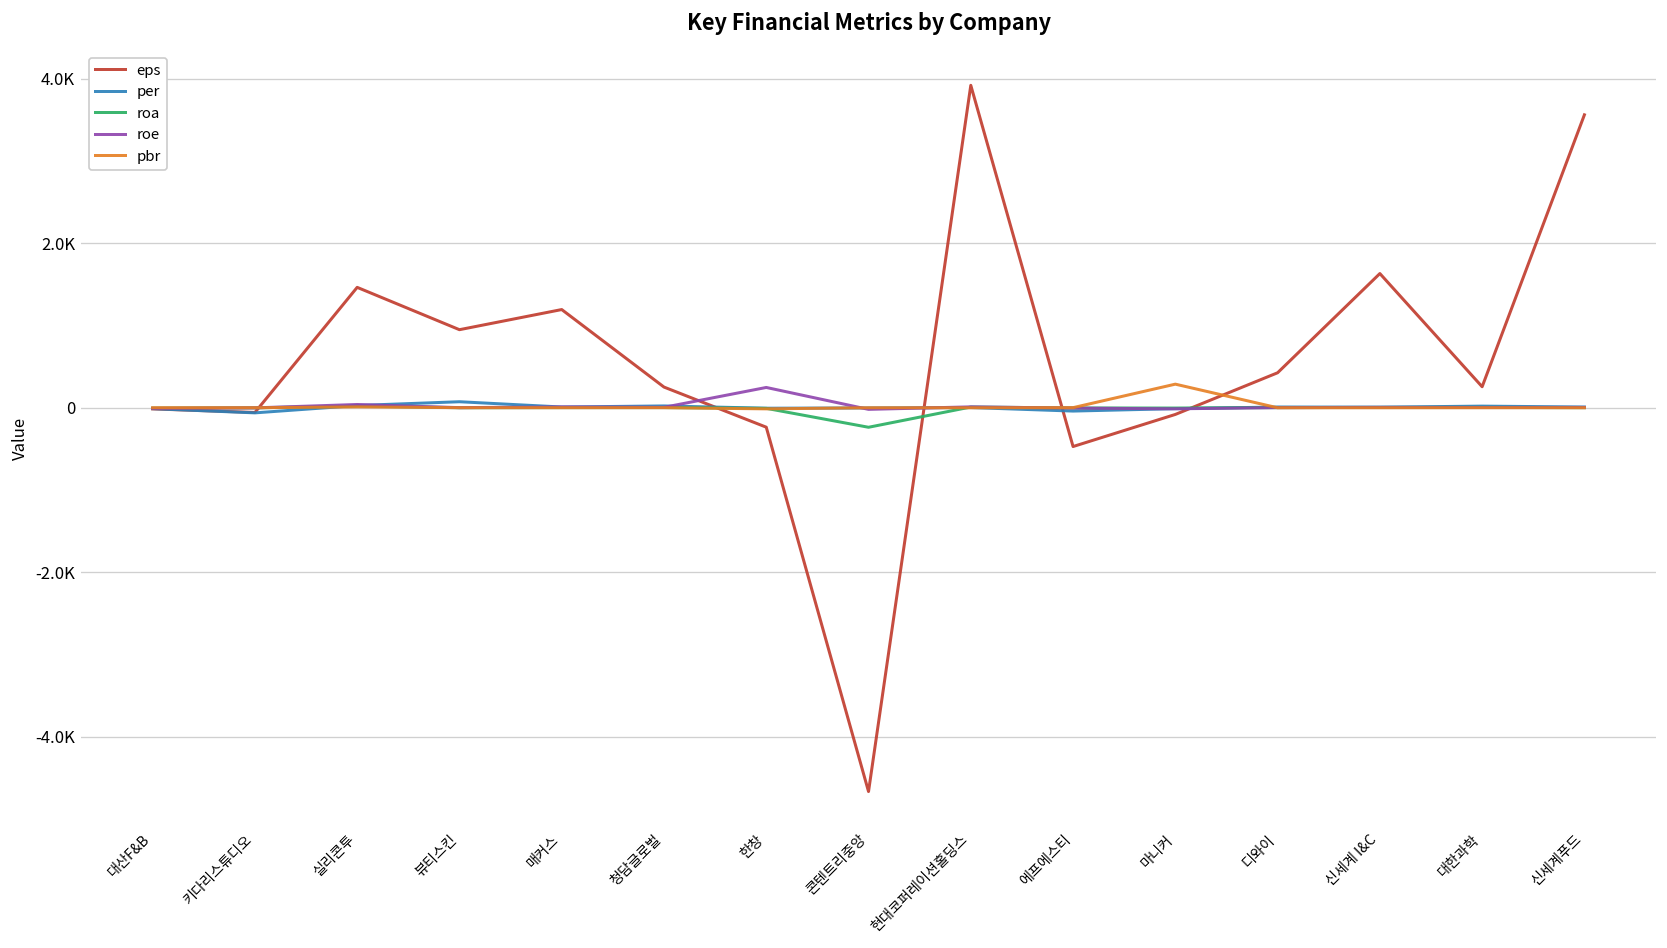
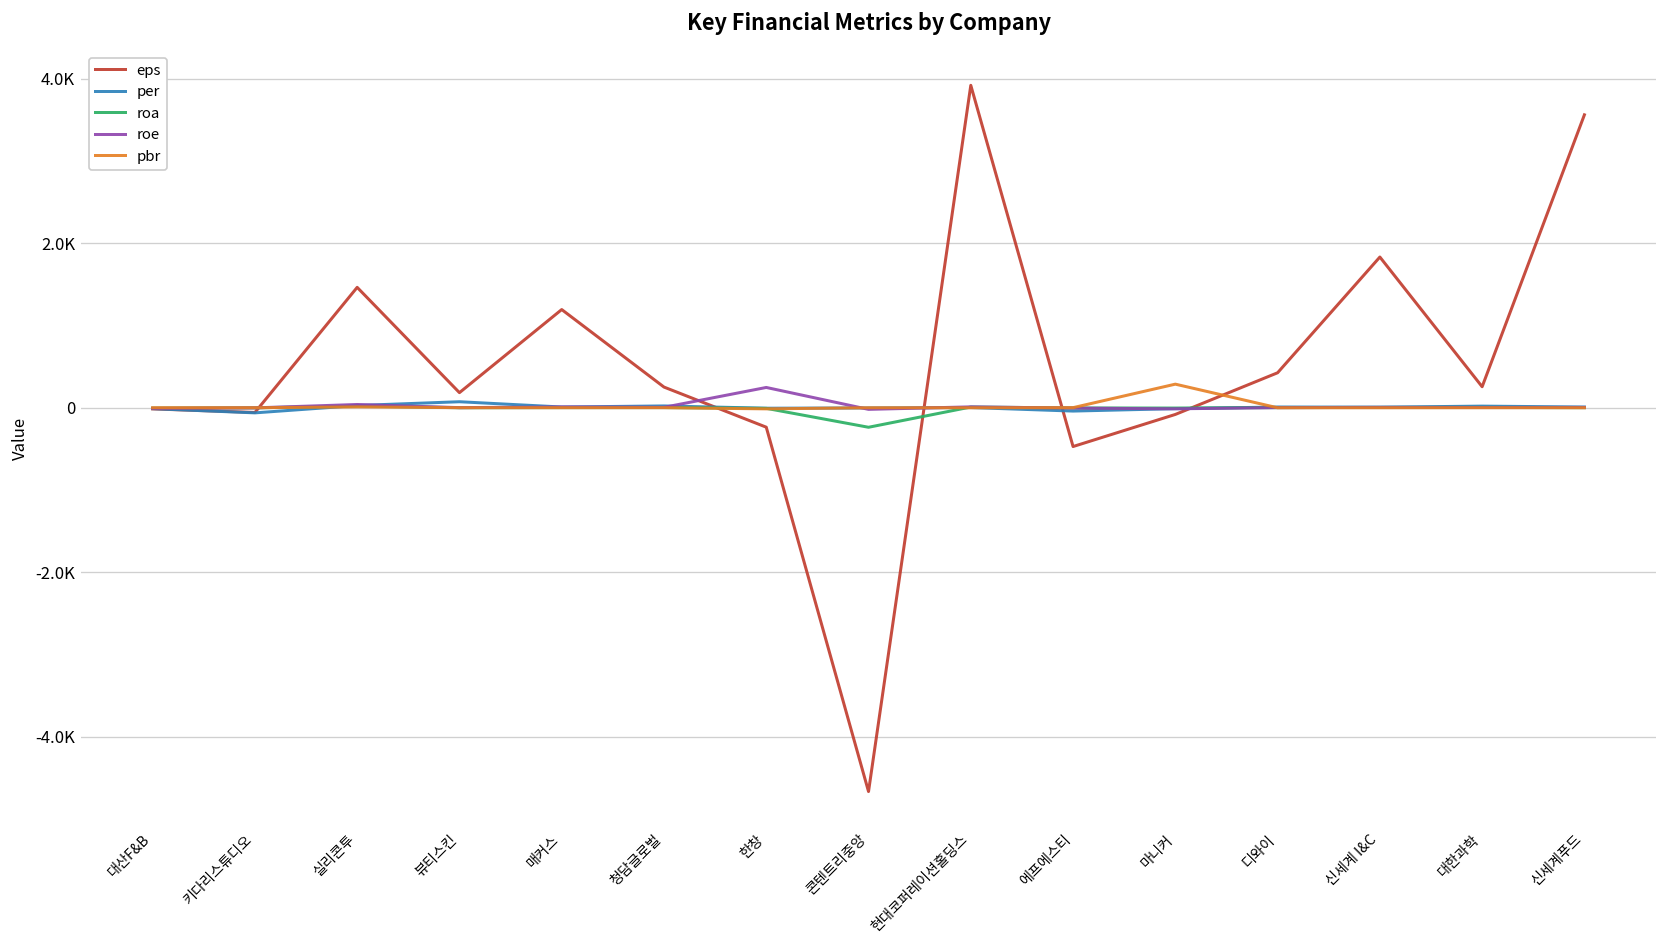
eps, 뷰티스킨: 1000 -> 200
eps, 신세계 I&C: 1600 -> 1800
